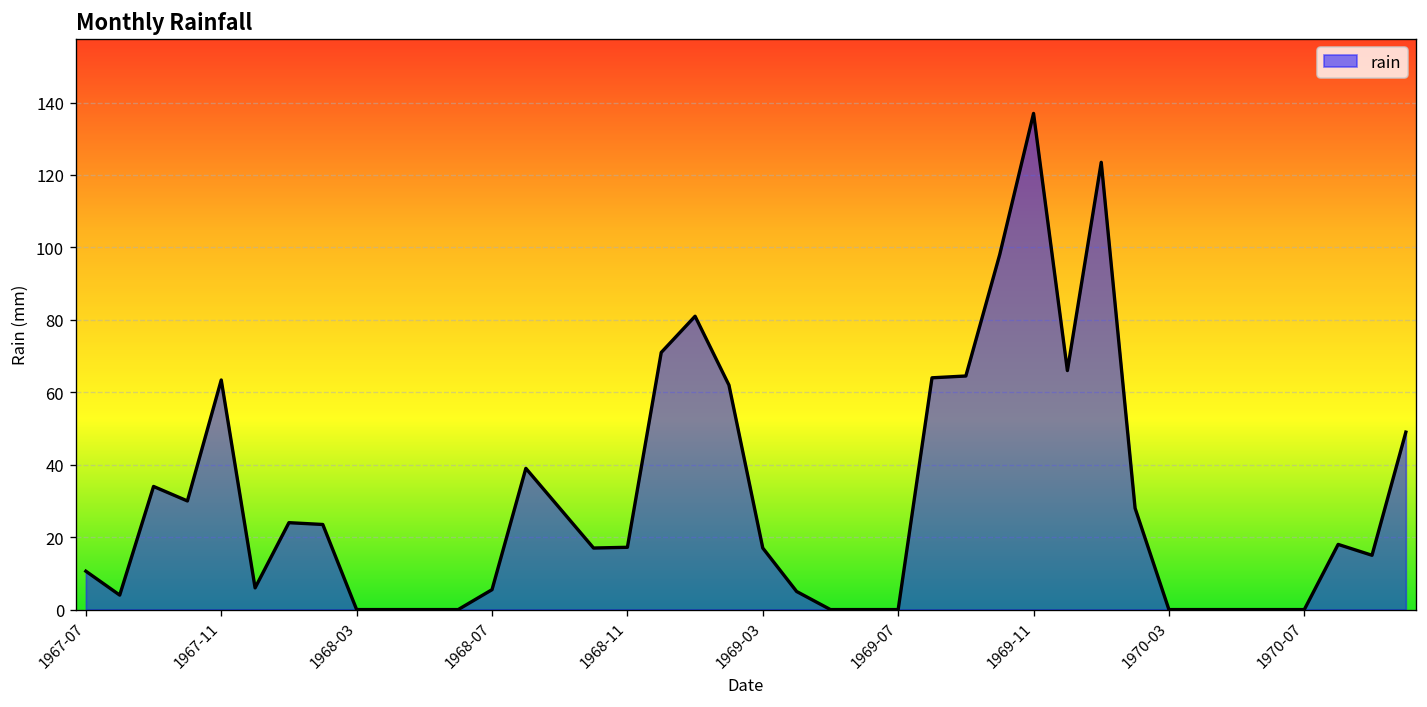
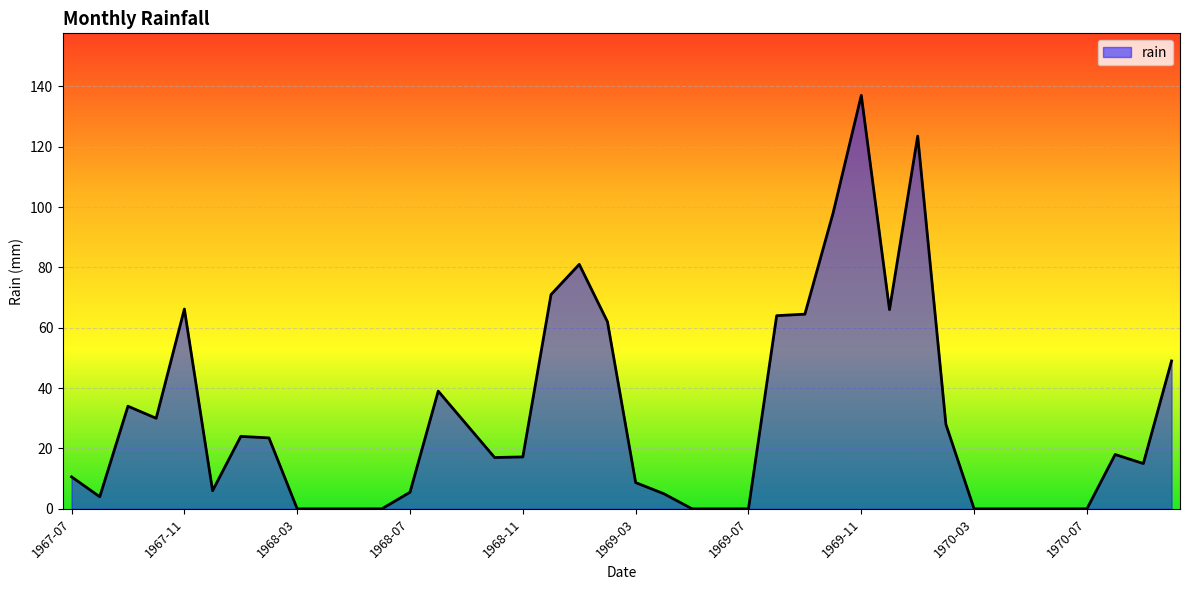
1967-11: 63 -> 66
1969-03: 17 -> 9
